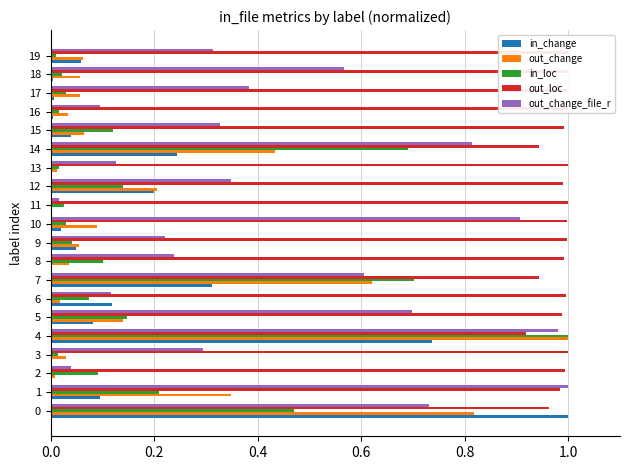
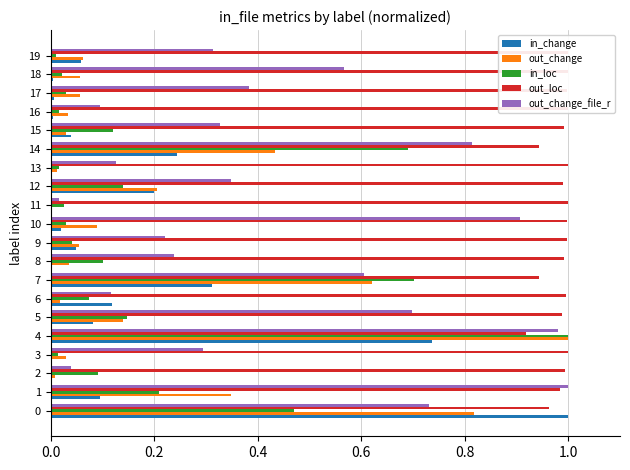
out_change, 15: 0.06 -> 0.03
